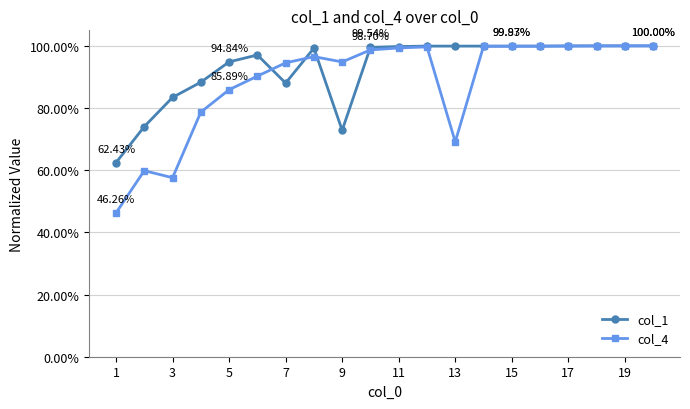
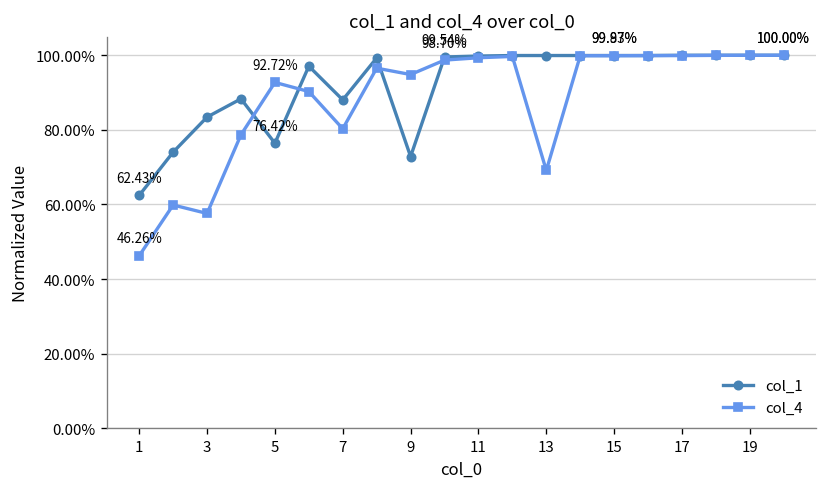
col_1, 5: 94.84% -> 76.42%
col_4, 5: 85.89% -> 92.72%
col_4, 7: 95% -> 80%
